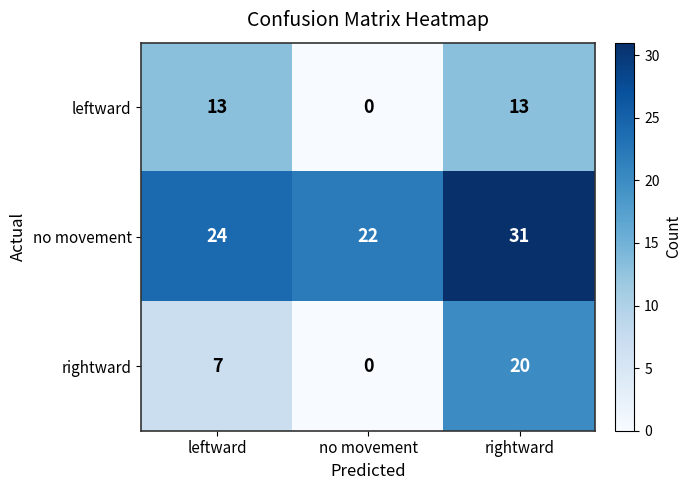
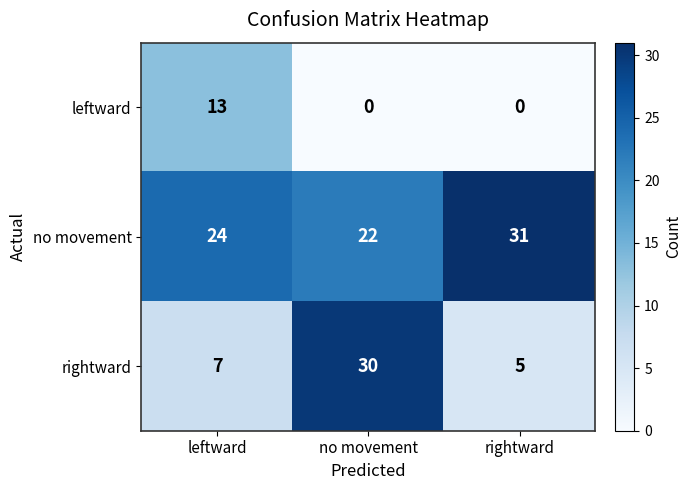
leftward, rightward: 13 -> 0
rightward, no movement: 0 -> 30
rightward, rightward: 20 -> 5
